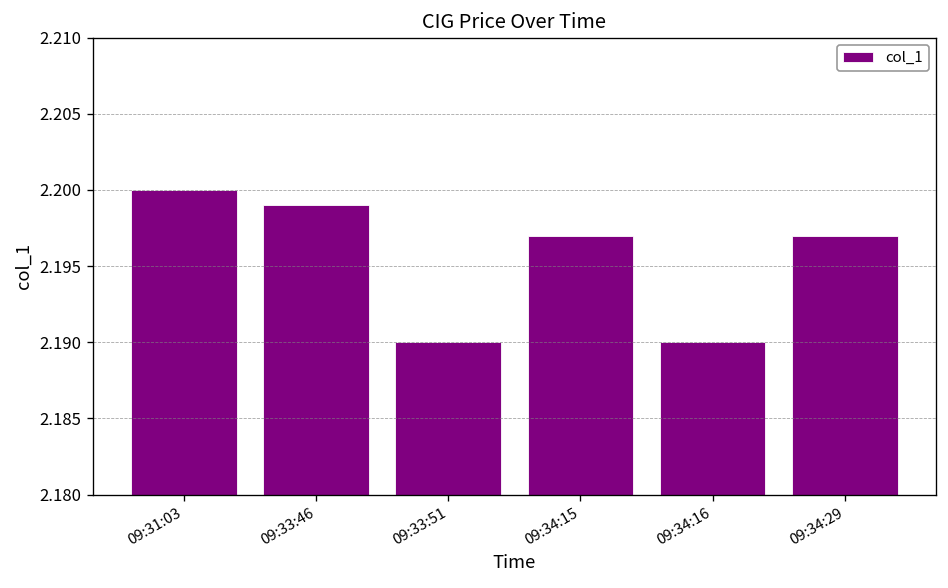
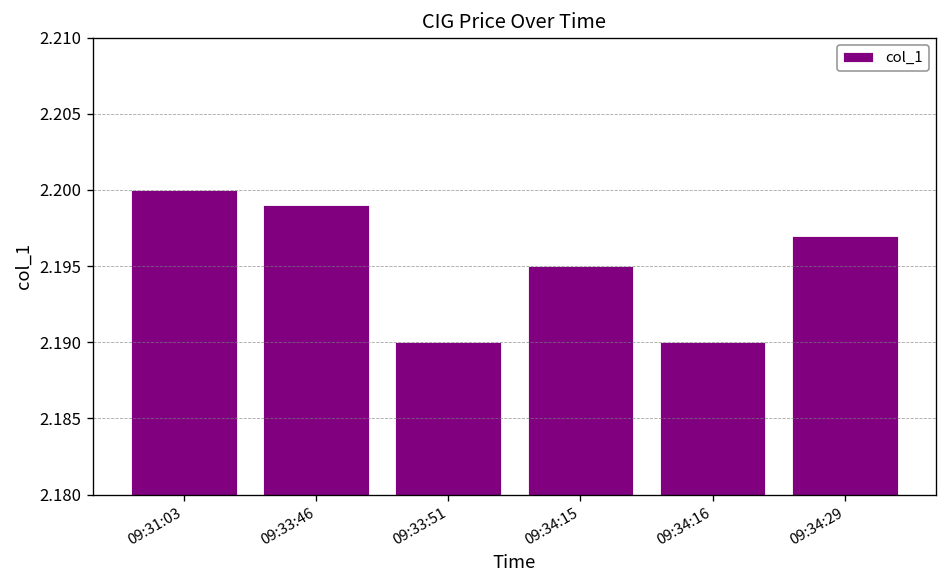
09:34:15: 2.197 -> 2.195
